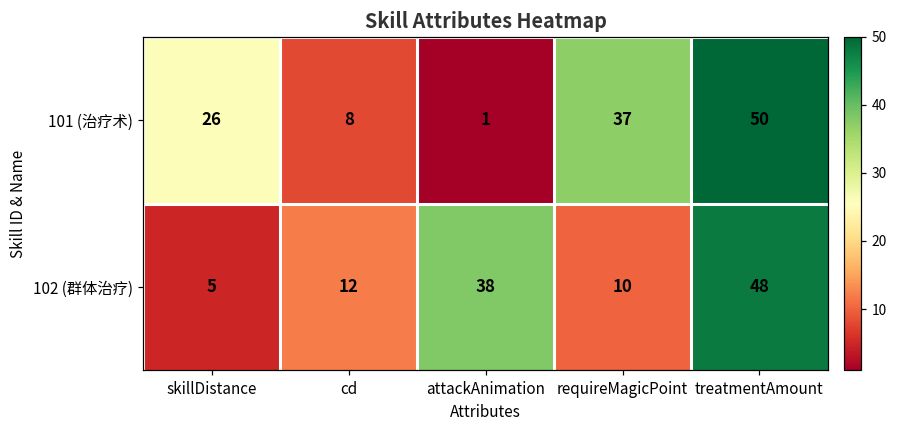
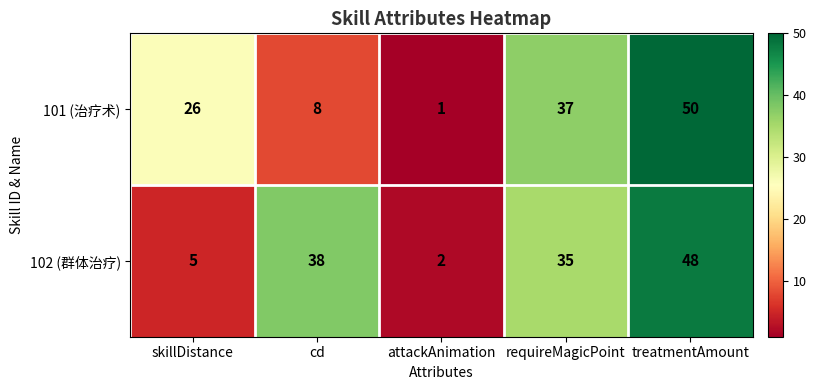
102 (群体治疗), cd: 12 -> 38
102 (群体治疗), attackAnimation: 38 -> 2
102 (群体治疗), requireMagicPoint: 10 -> 35
